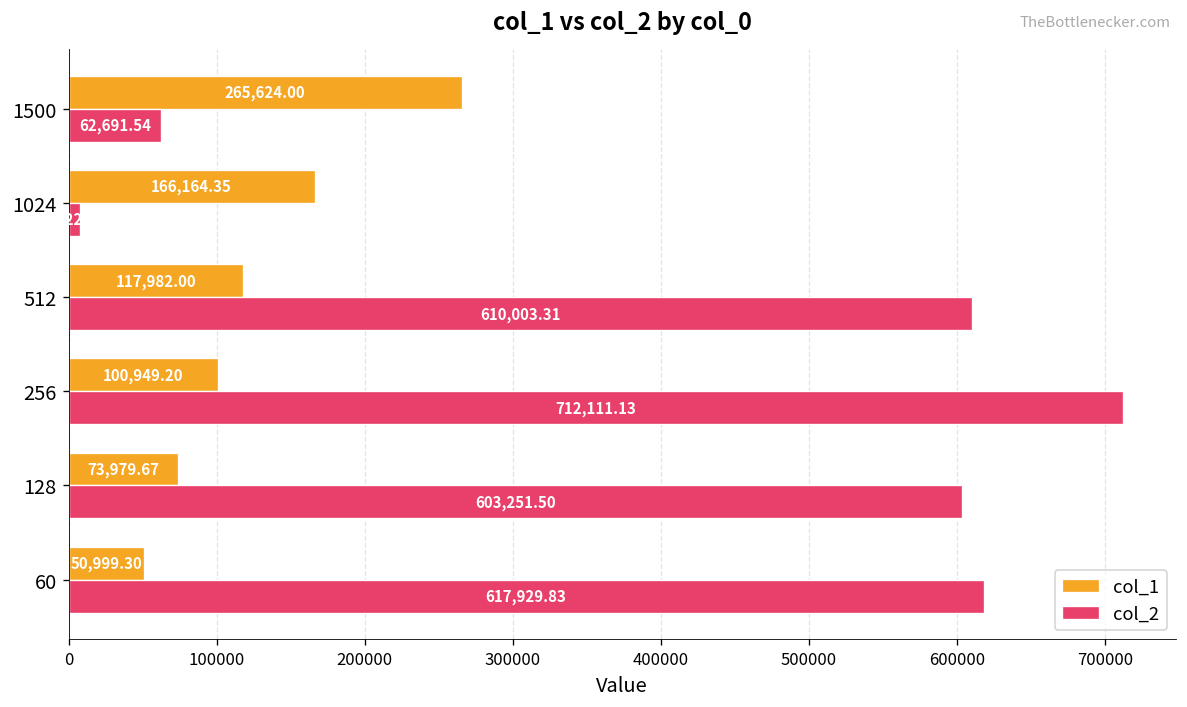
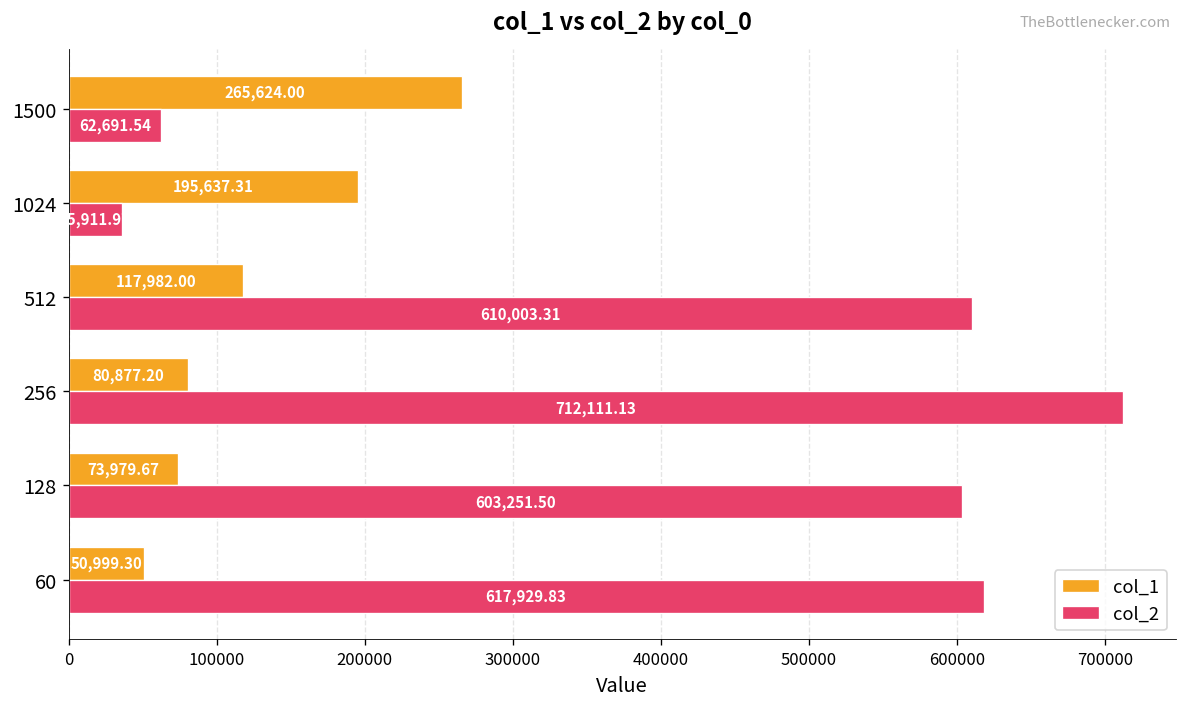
col_1, 1024: 166,164.35 -> 195,637.31
col_2, 1024: 8000 -> 36000
col_1, 256: 100,949.20 -> 80,877.20
